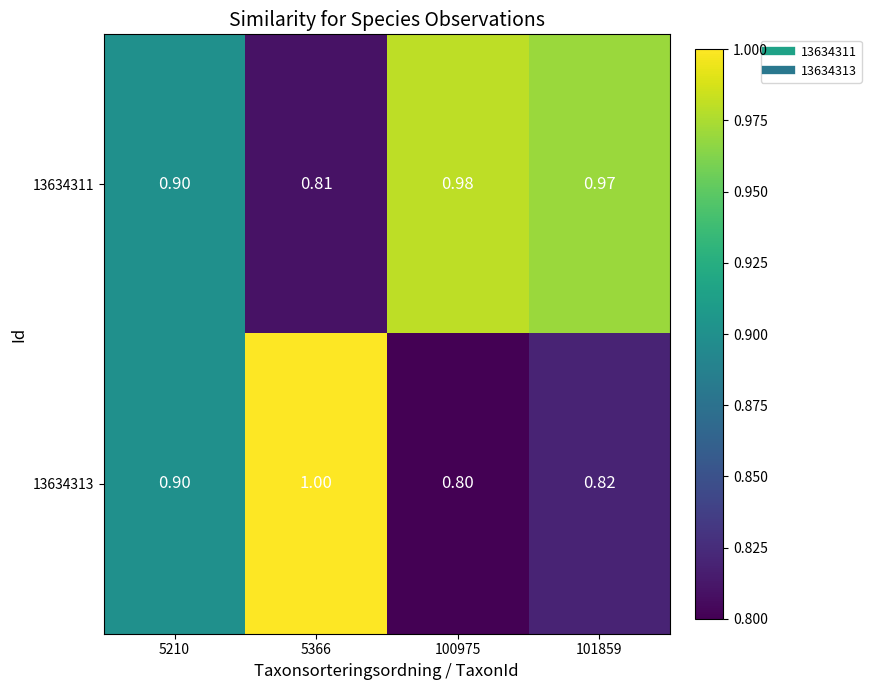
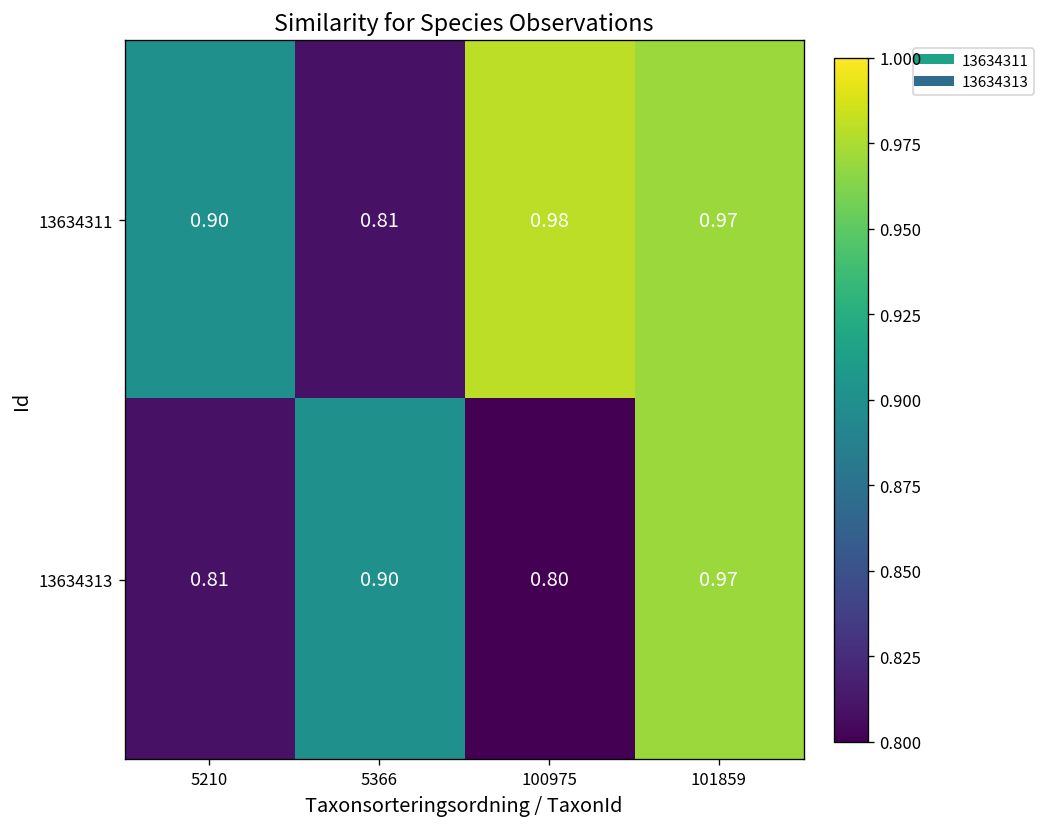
13634313, 5210: 0.90 -> 0.81
13634313, 5366: 1.00 -> 0.90
13634313, 101859: 0.82 -> 0.97
